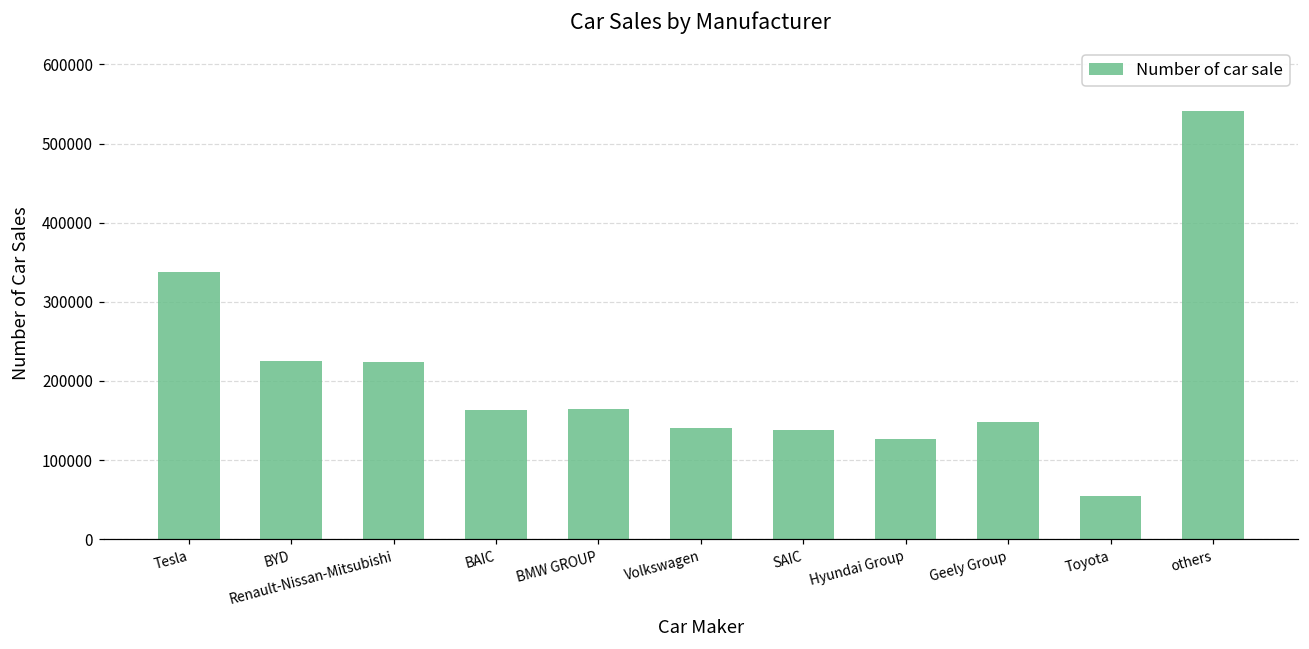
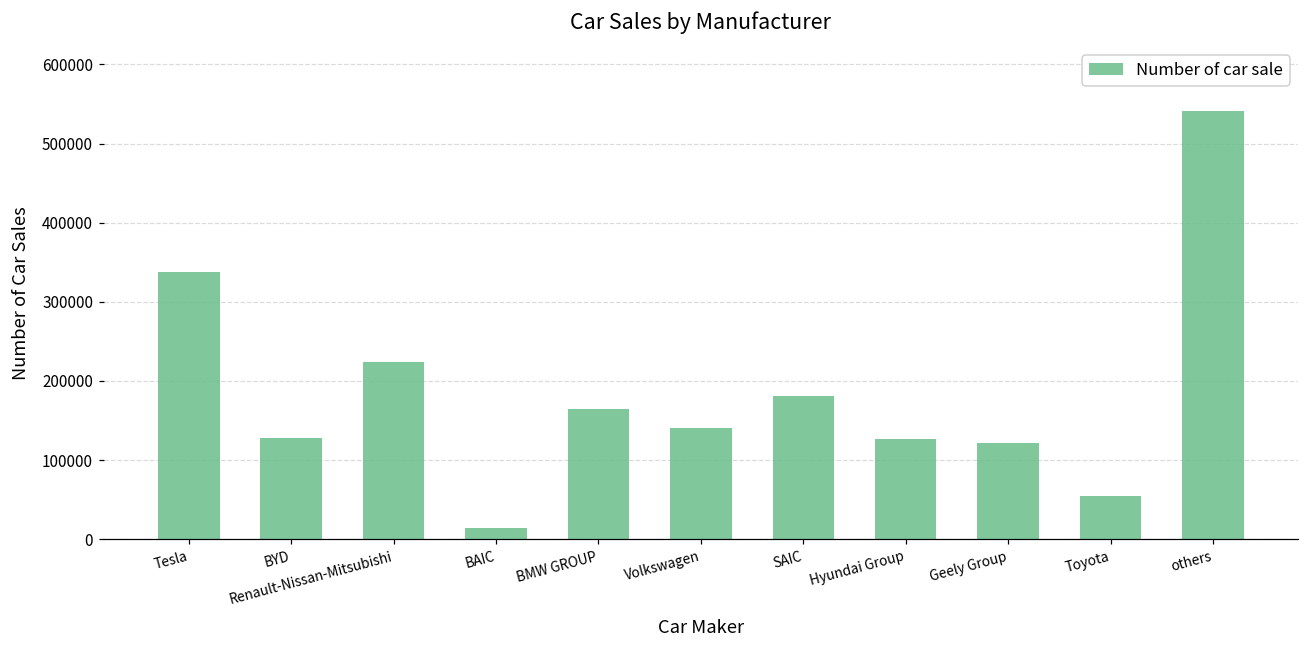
BYD: 230000 -> 130000
BAIC: 160000 -> 10000
SAIC: 140000 -> 180000
Geely Group: 150000 -> 120000
